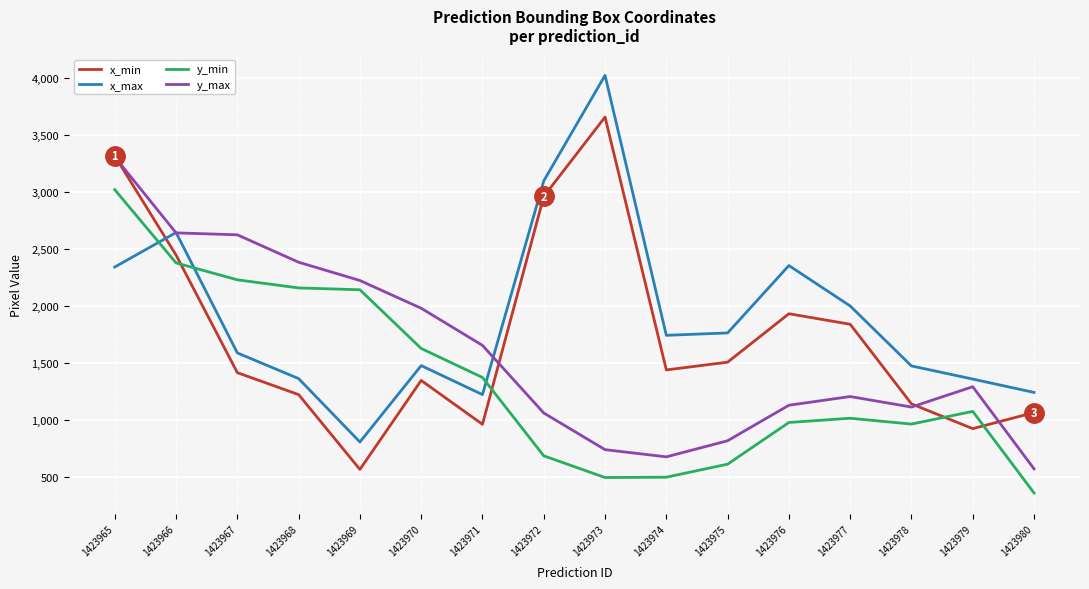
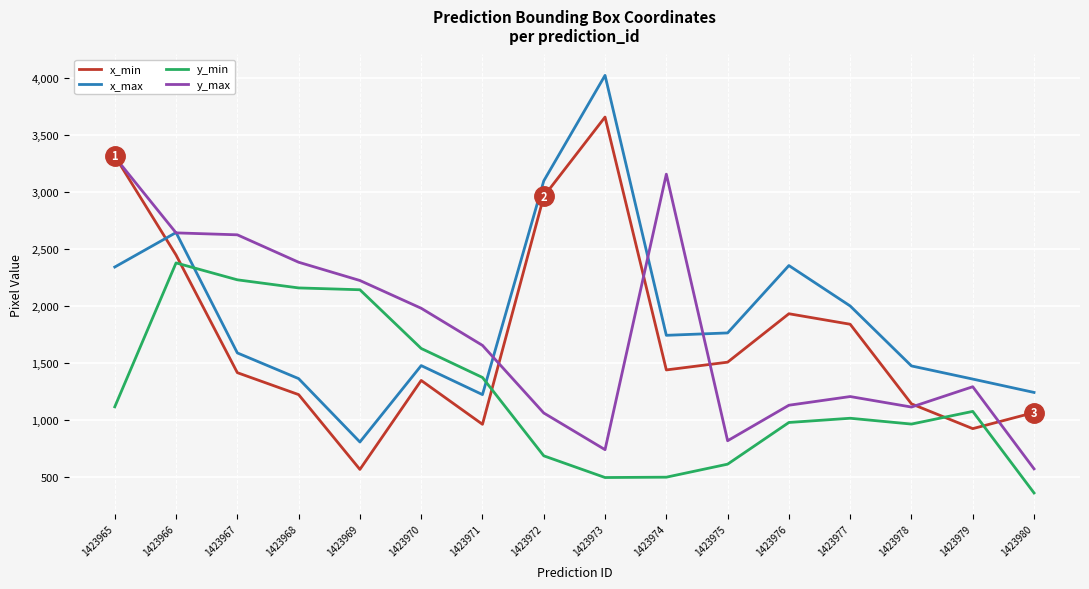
y_min, 1423965: 3,020 -> 1,120
y_max, 1423974: 680 -> 3,150
